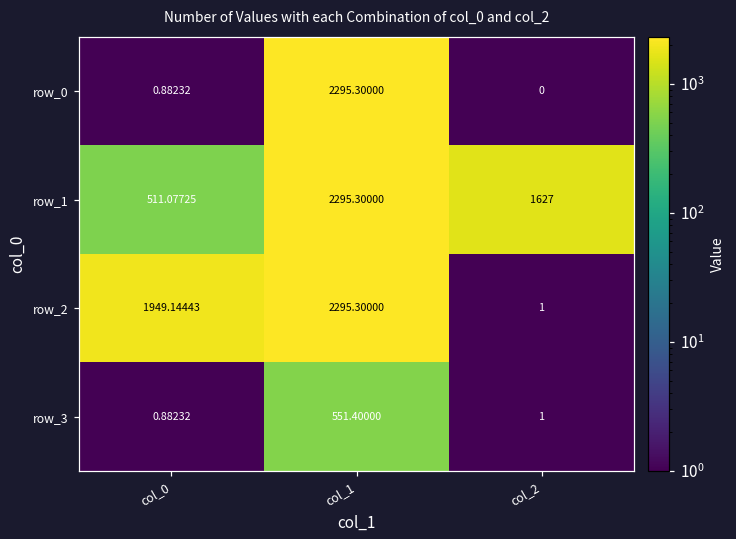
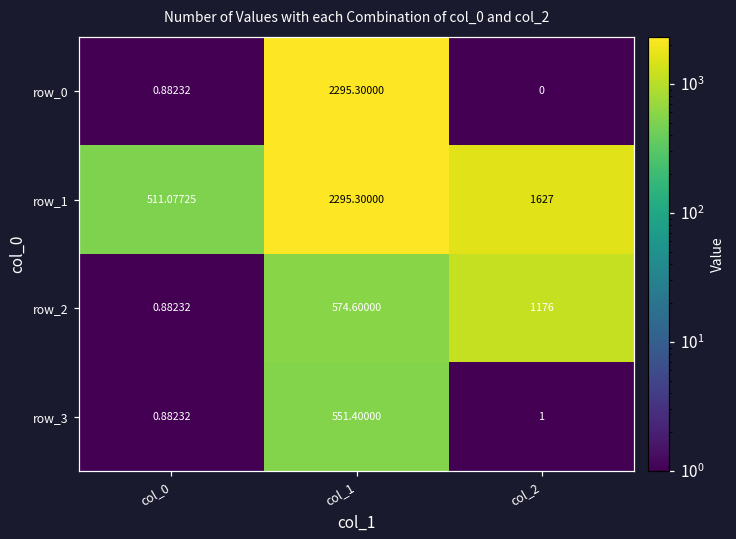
row_2, col_0: 1949.14443 -> 0.88232
row_2, col_1: 2295.30000 -> 574.60000
row_2, col_2: 1 -> 1176
